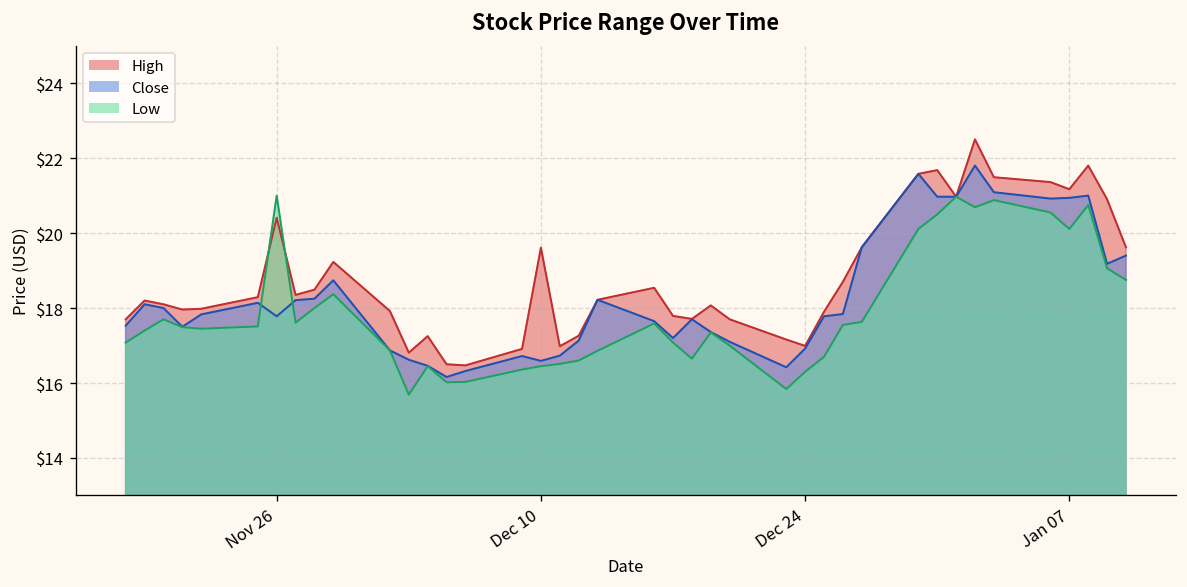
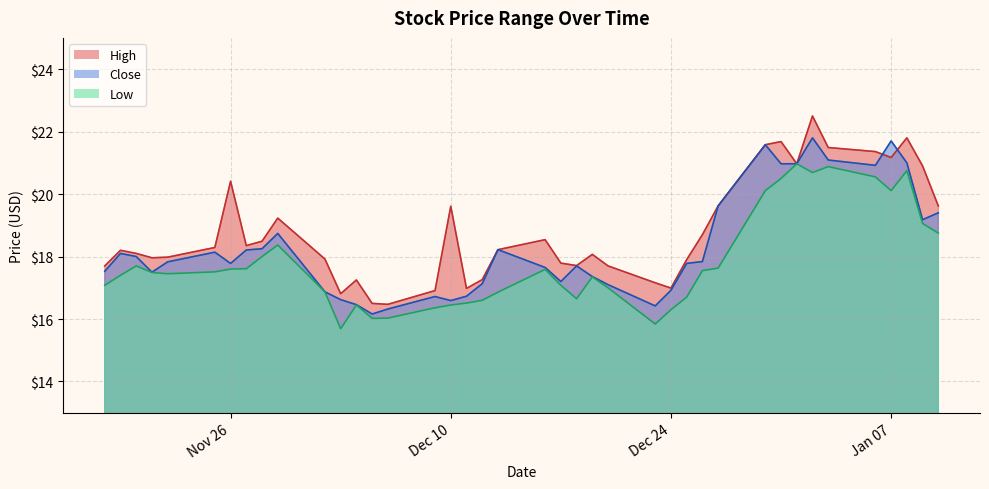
Low, Nov 26: $21.0 -> $17.6
Close, Jan 07: $20.9 -> $21.7
